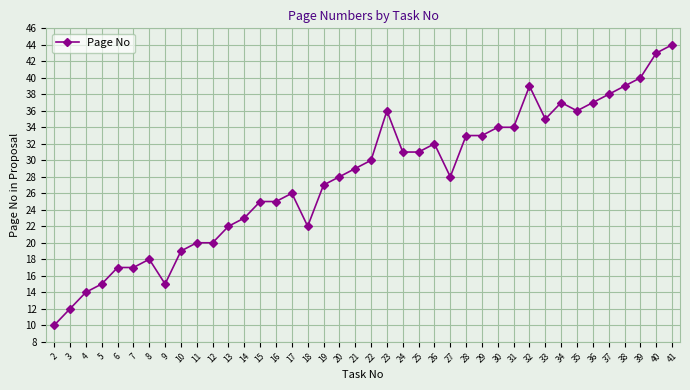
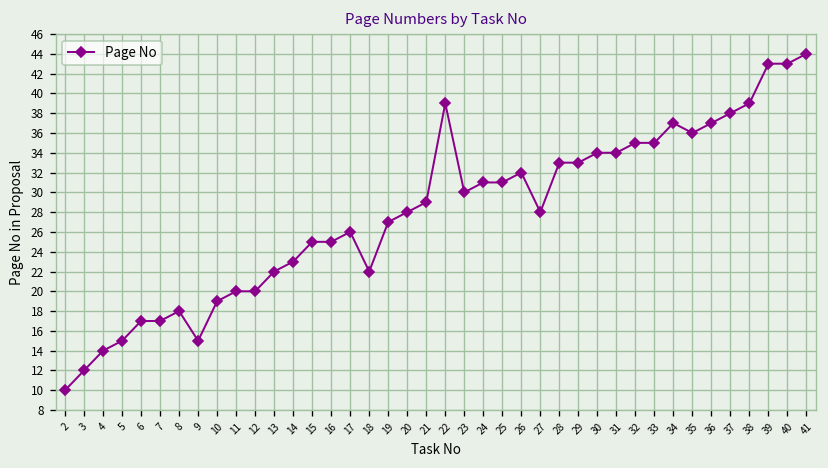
22: 30 -> 39
23: 36 -> 30
32: 39 -> 35
39: 40 -> 43
